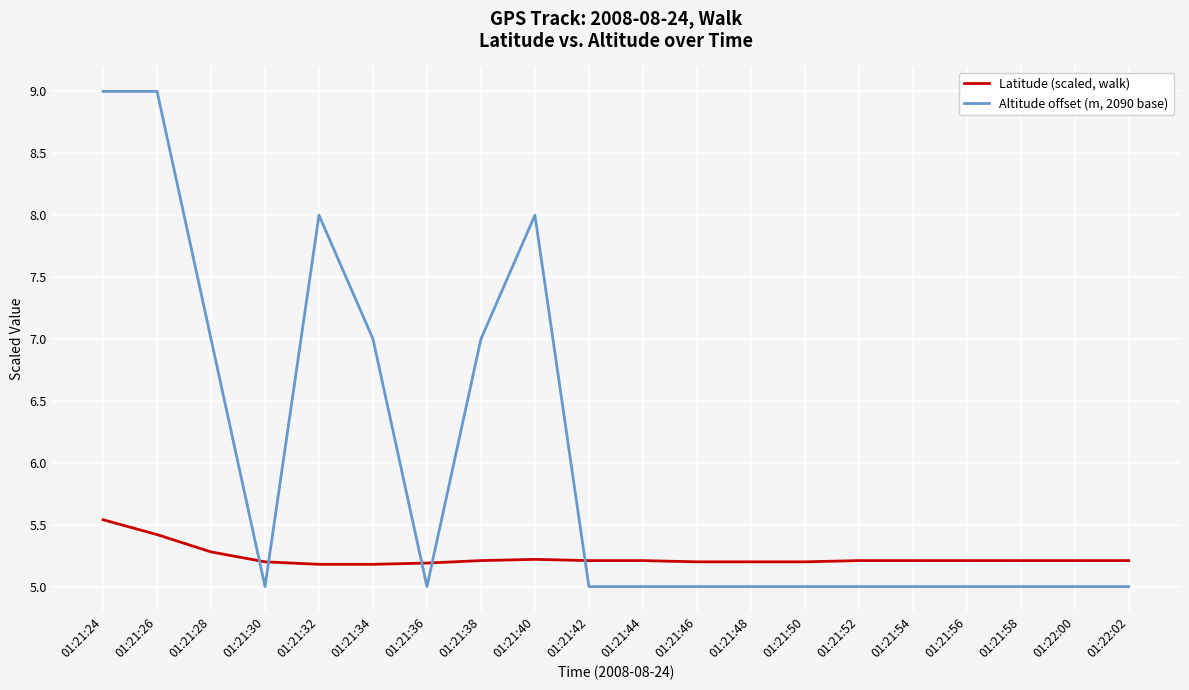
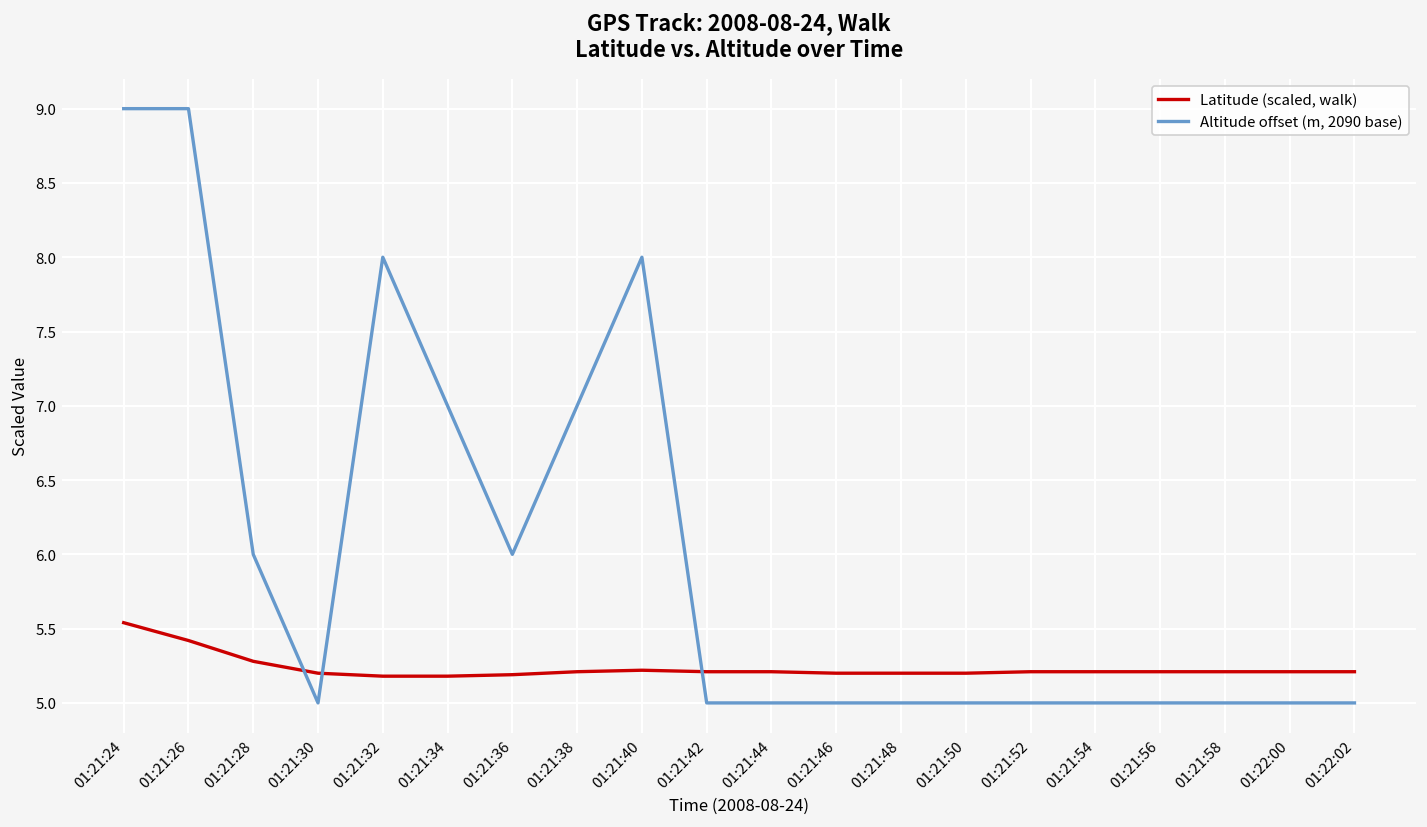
Altitude offset (m, 2090 base), 01:21:28: 7.00 -> 6.00
Altitude offset (m, 2090 base), 01:21:36: 5.00 -> 6.00
